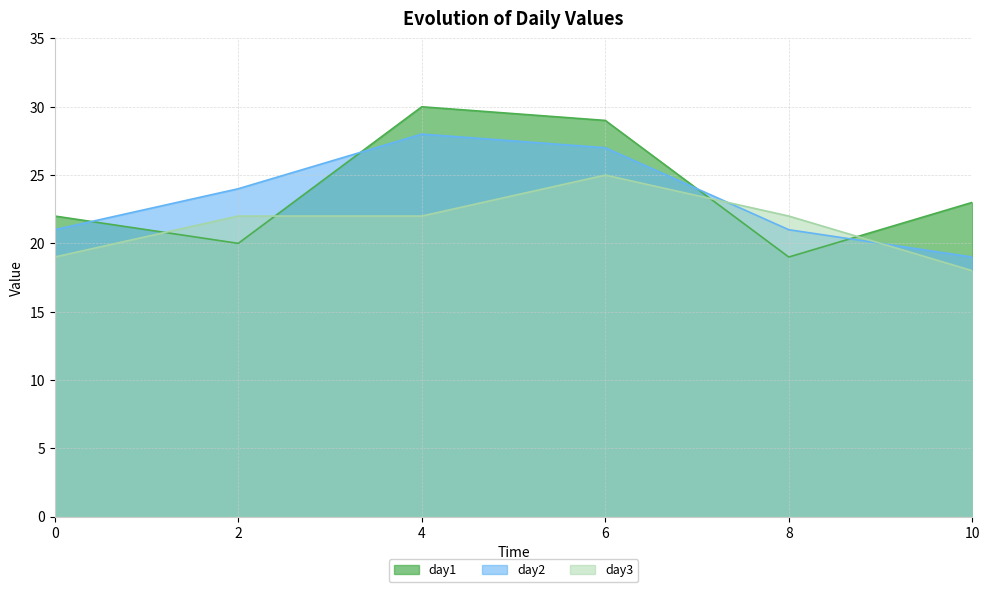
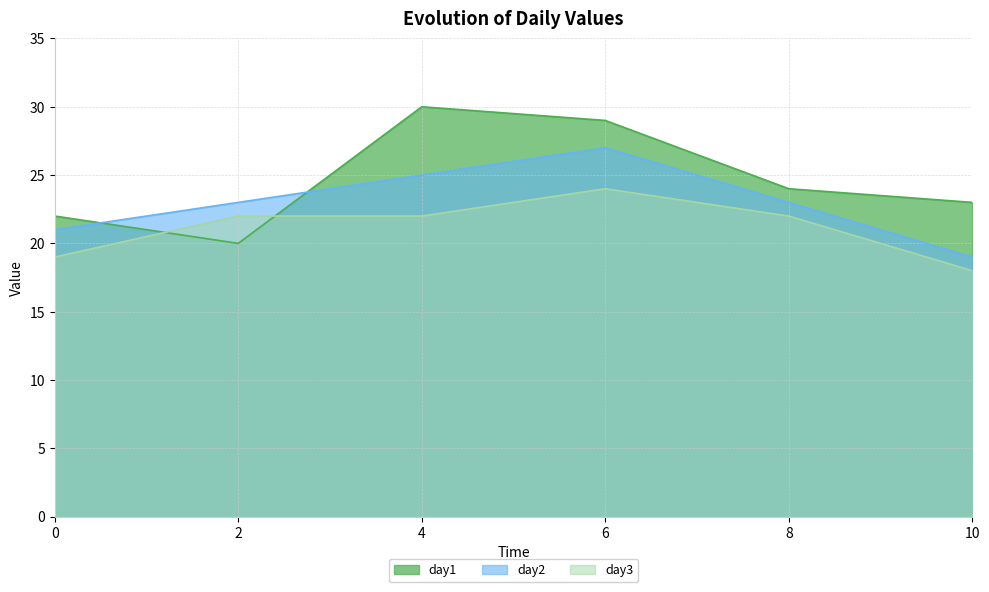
day2, 2: 24 -> 23
day2, 4: 28 -> 25
day3, 6: 25 -> 24
day1, 8: 19 -> 24
day2, 8: 21 -> 23
